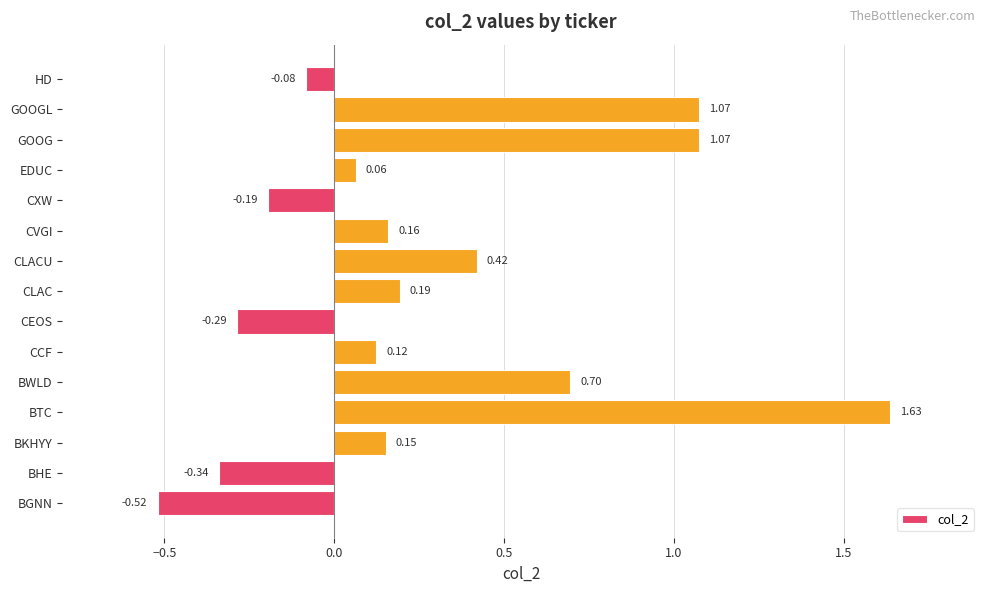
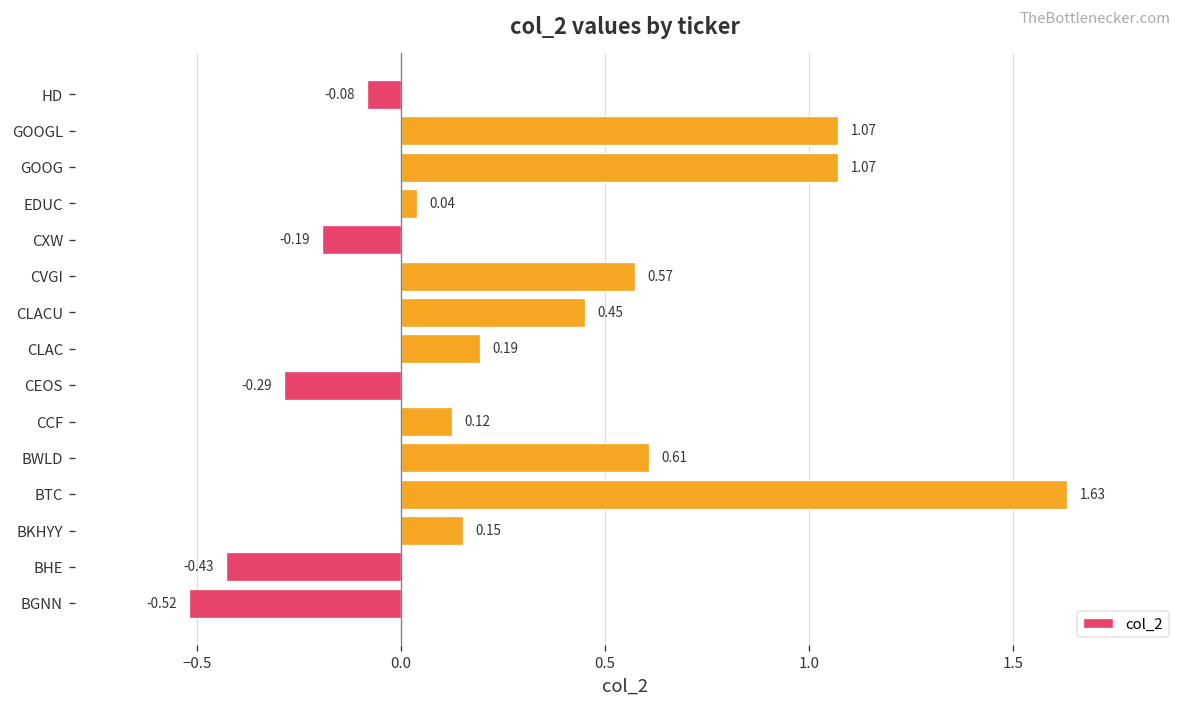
EDUC: 0.06 -> 0.04
CVGI: 0.16 -> 0.57
CLACU: 0.42 -> 0.45
BWLD: 0.70 -> 0.61
BHE: -0.34 -> -0.43
